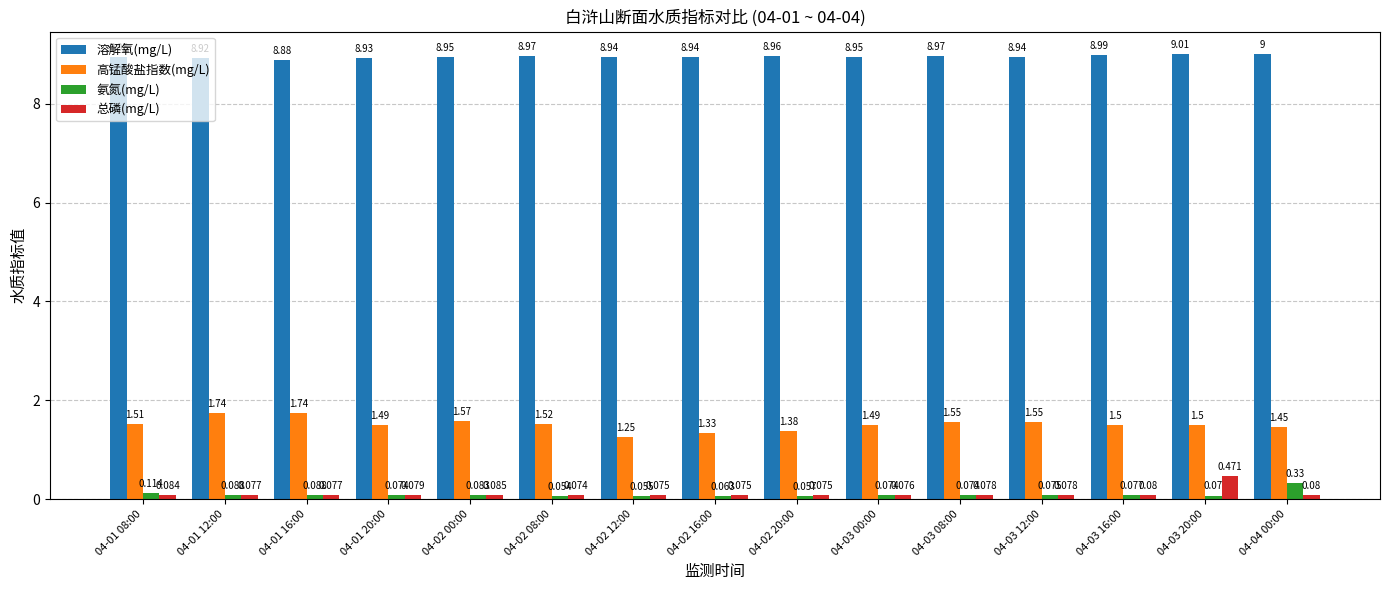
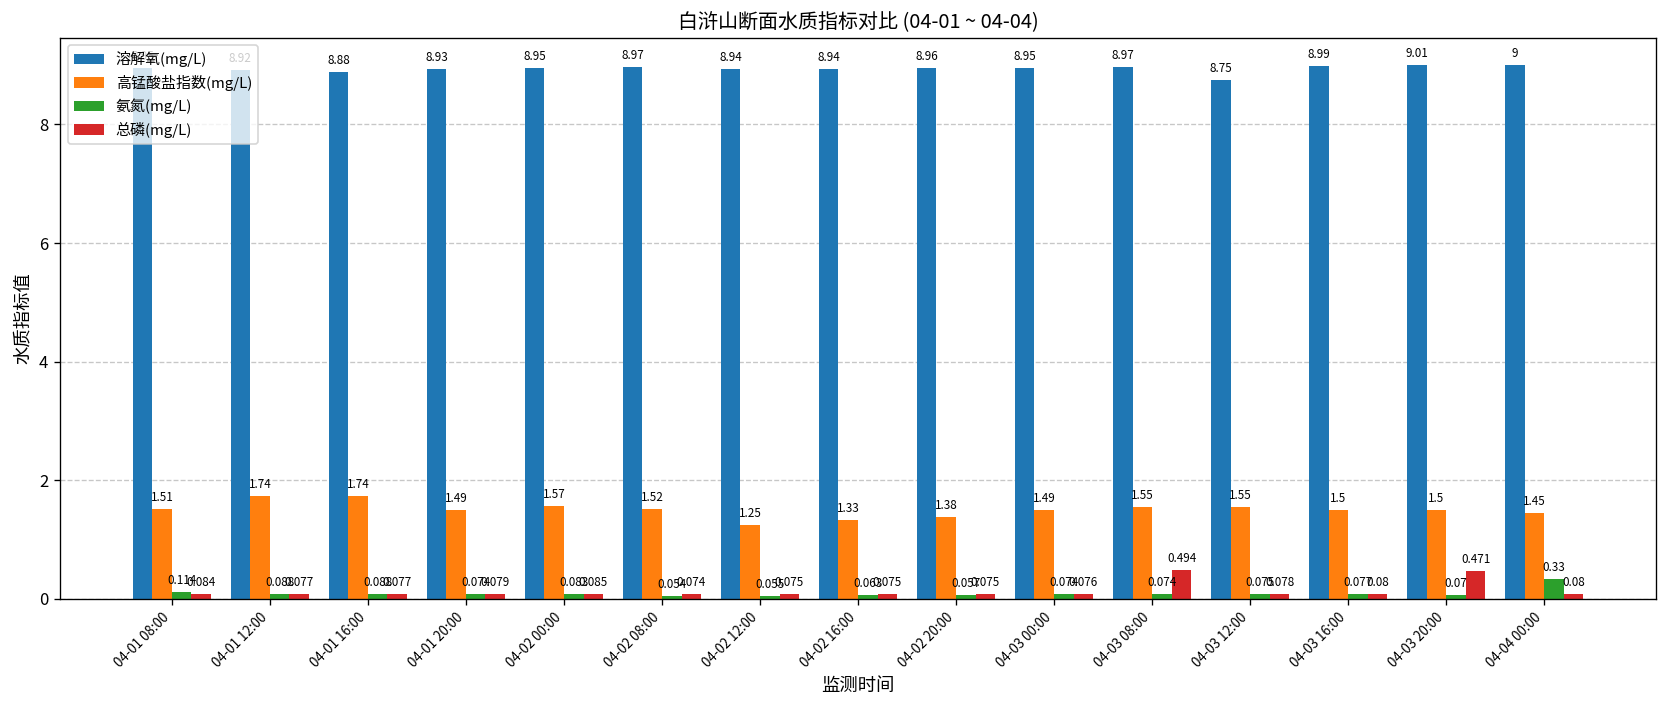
总磷(mg/L), 04-03 08:00: 0.078 -> 0.494
溶解氧(mg/L), 04-03 12:00: 8.94 -> 8.75
